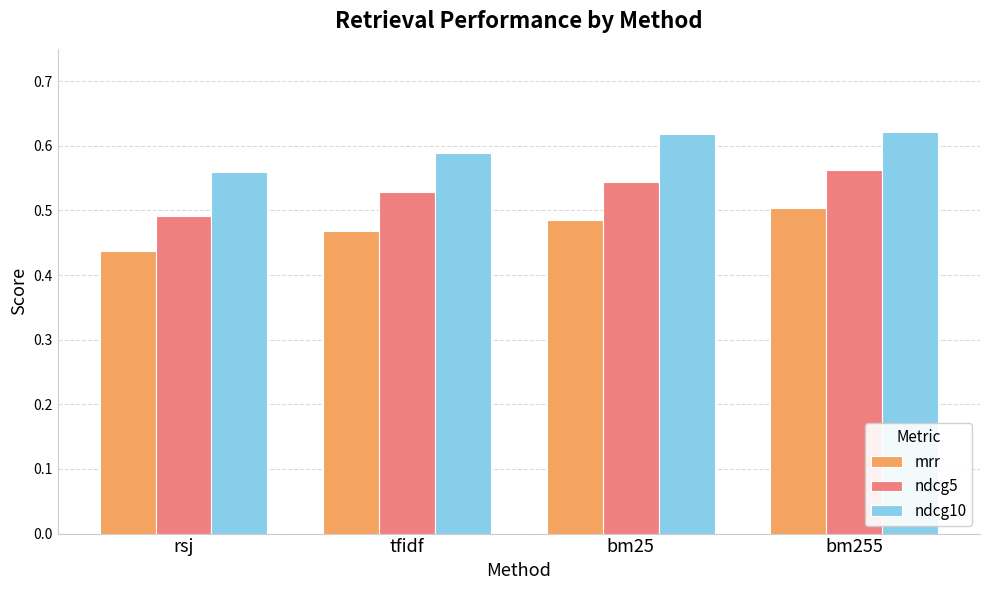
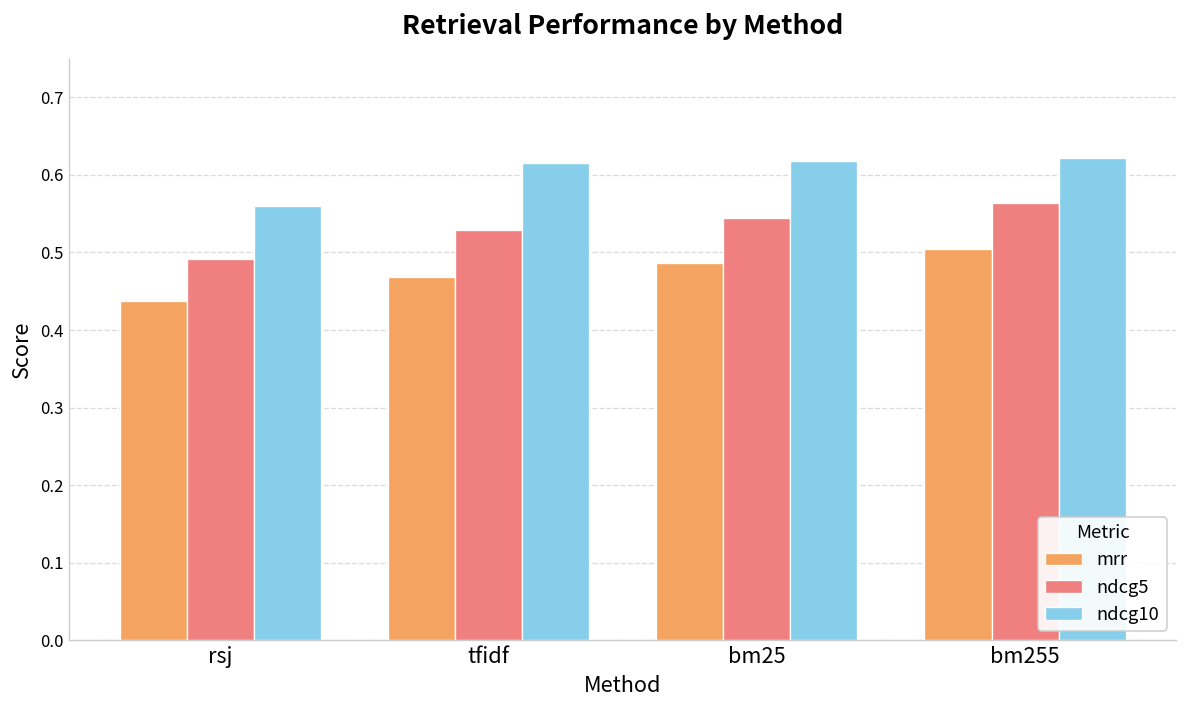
ndcg10, tfidf: 0.59 -> 0.62
